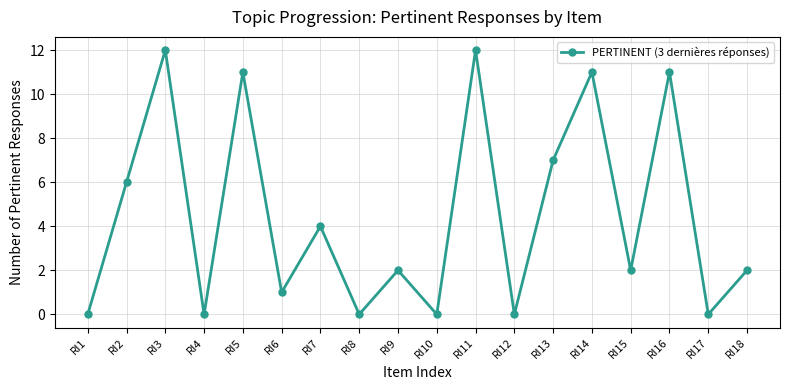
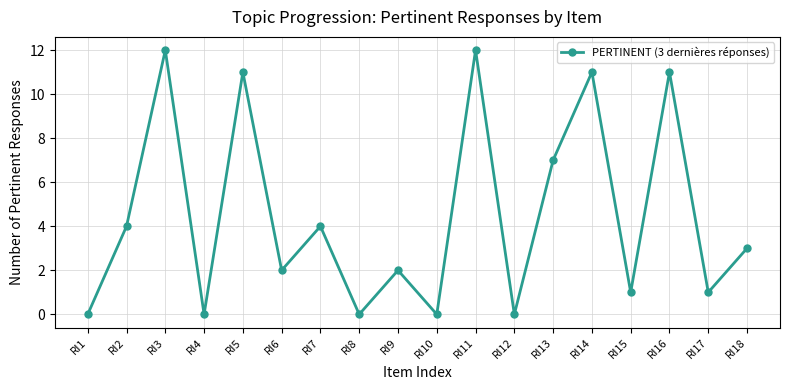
RI2: 6 -> 4
RI6: 1 -> 2
RI15: 2 -> 1
RI17: 0 -> 1
RI18: 2 -> 3
